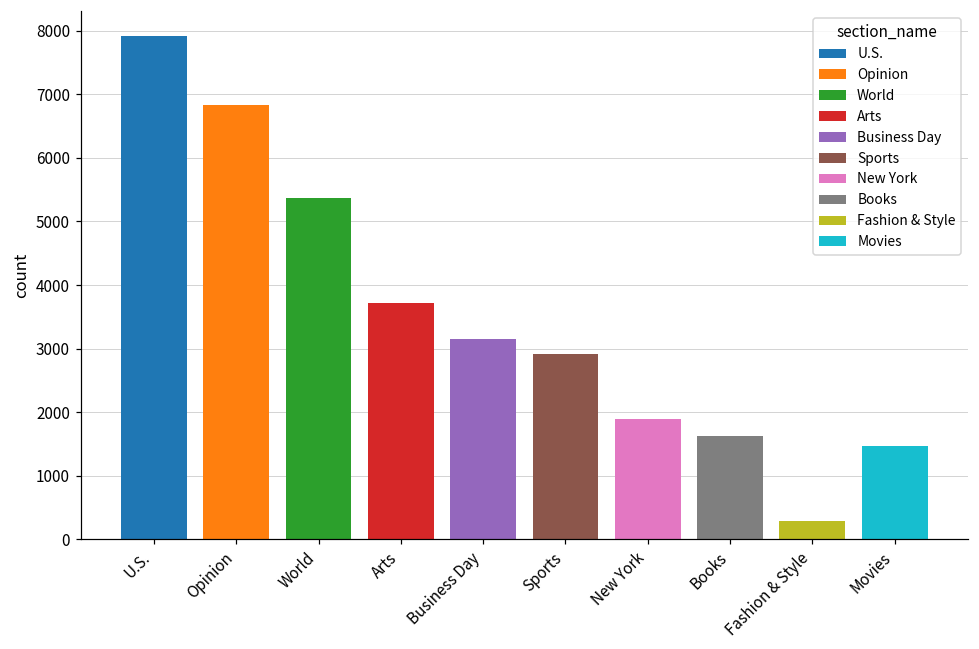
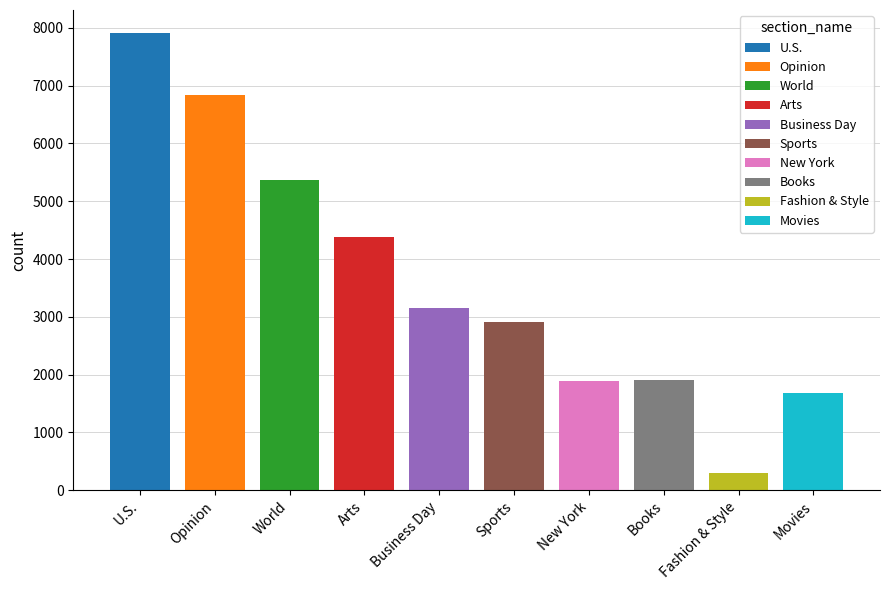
Arts: 3700 -> 4400
Books: 1600 -> 1900
Movies: 1500 -> 1700
